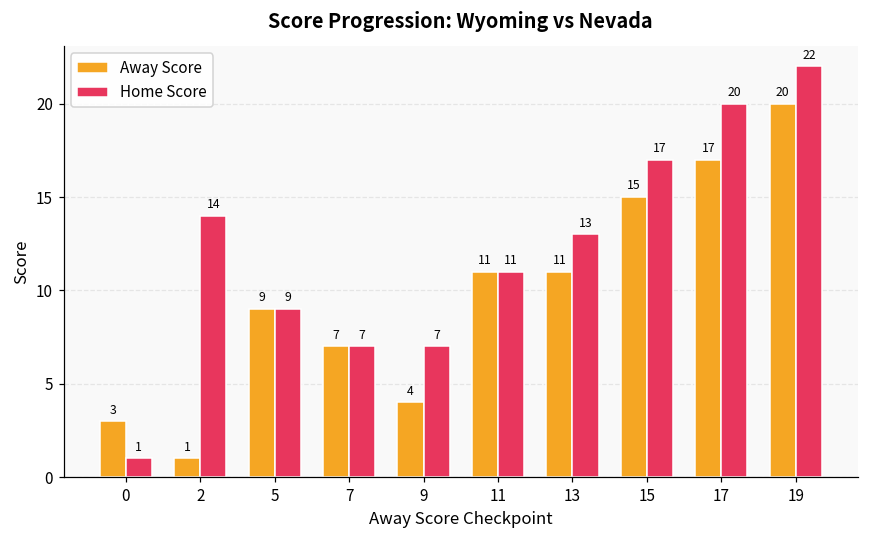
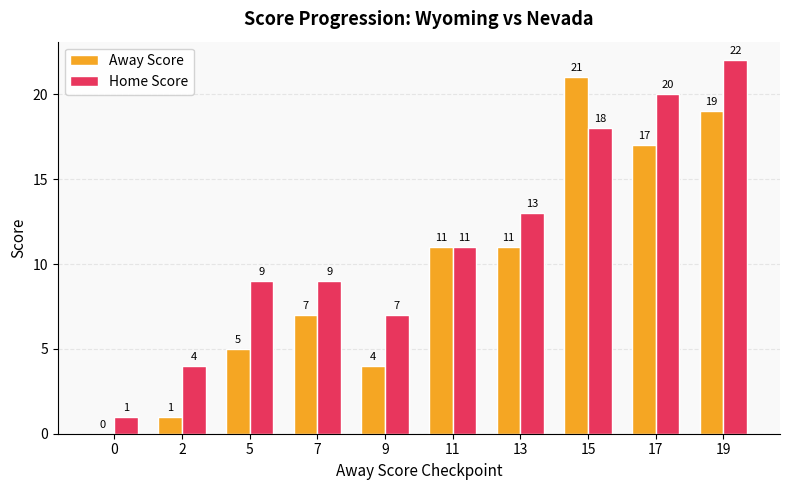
Away Score, 0: 3 -> 0
Home Score, 2: 14 -> 4
Away Score, 5: 9 -> 5
Home Score, 7: 7 -> 9
Away Score, 15: 15 -> 21
Home Score, 15: 17 -> 18
Away Score, 19: 20 -> 19
